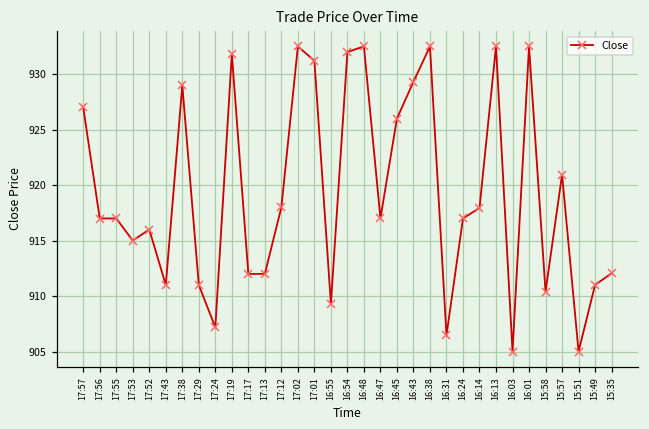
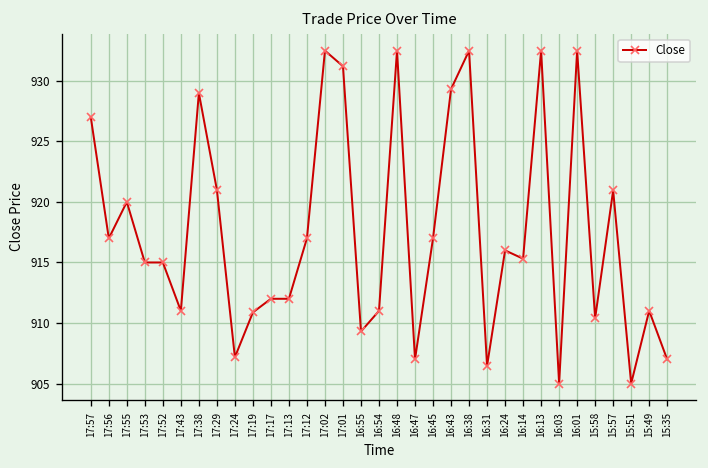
17:55: 917 -> 920
17:52: 916 -> 915
17:29: 911 -> 921
17:19: 931.8 -> 910.9
17:12: 918 -> 917
16:54: 932 -> 911
16:47: 917 -> 907
16:45: 926 -> 917
16:24: 917 -> 916
16:14: 917.9 -> 915.3
15:35: 912.1 -> 907.0
